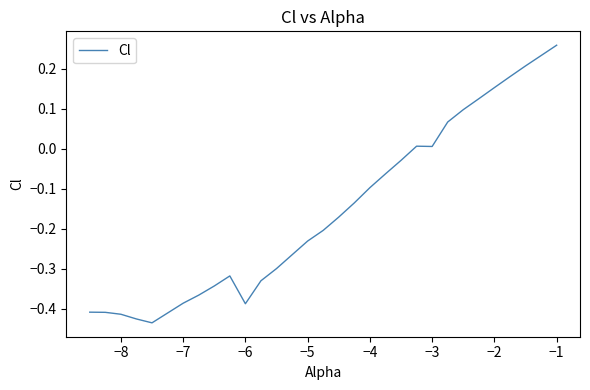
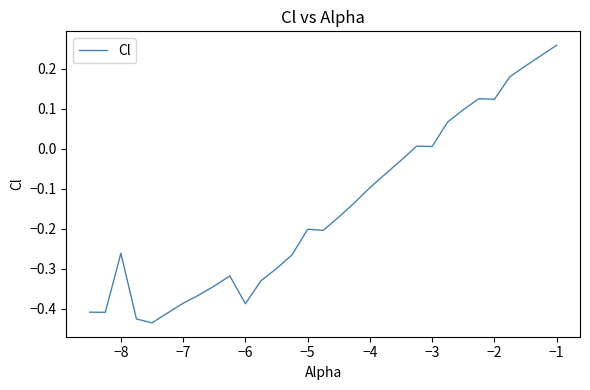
−8: -0.41 -> -0.26
−5: -0.23 -> -0.20
−2: 0.15 -> 0.12
